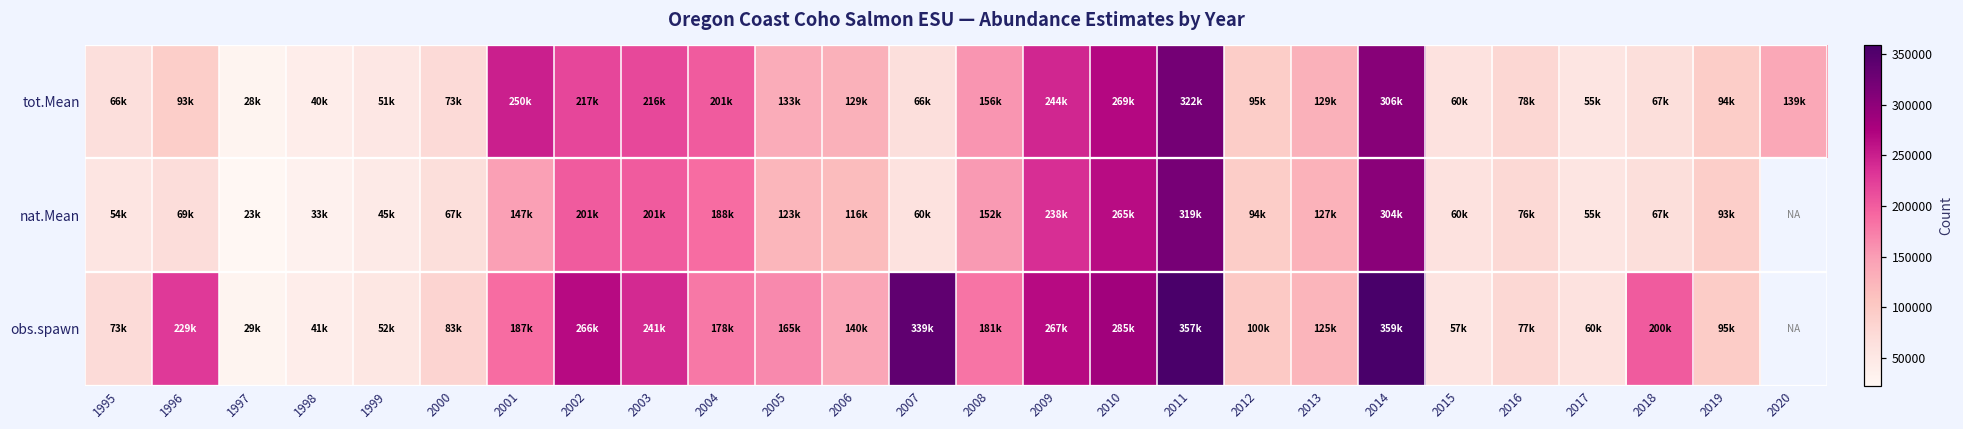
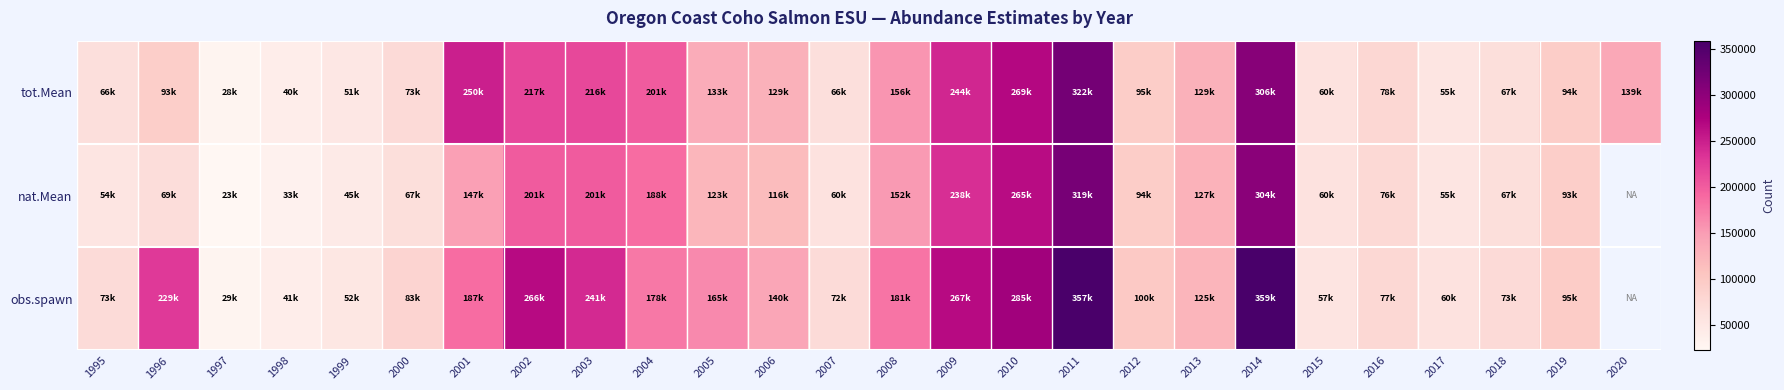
obs.spawn, 2007: 339k -> 72k
obs.spawn, 2018: 200k -> 73k
